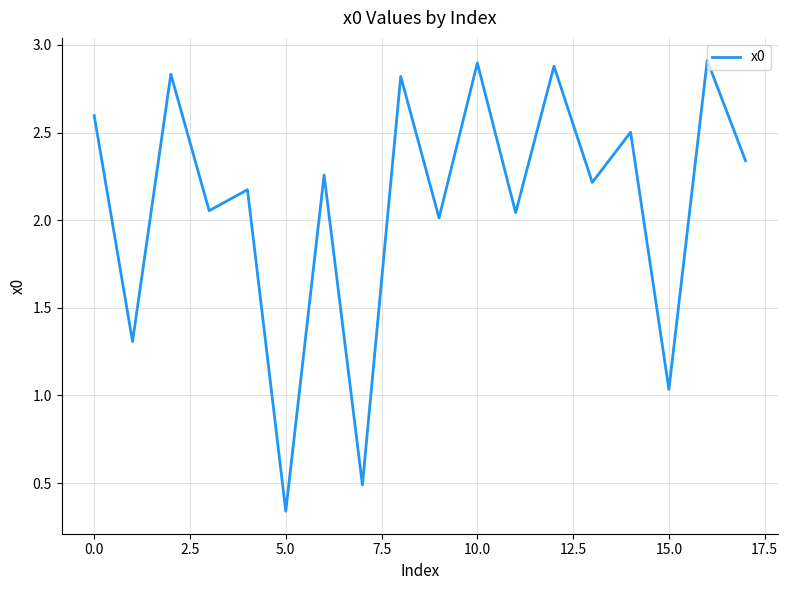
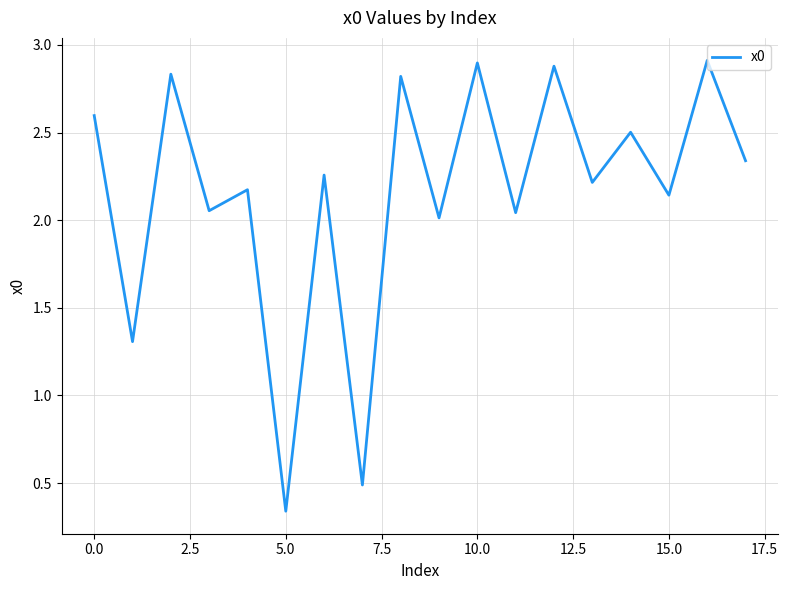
15.0: 1.03 -> 2.14
